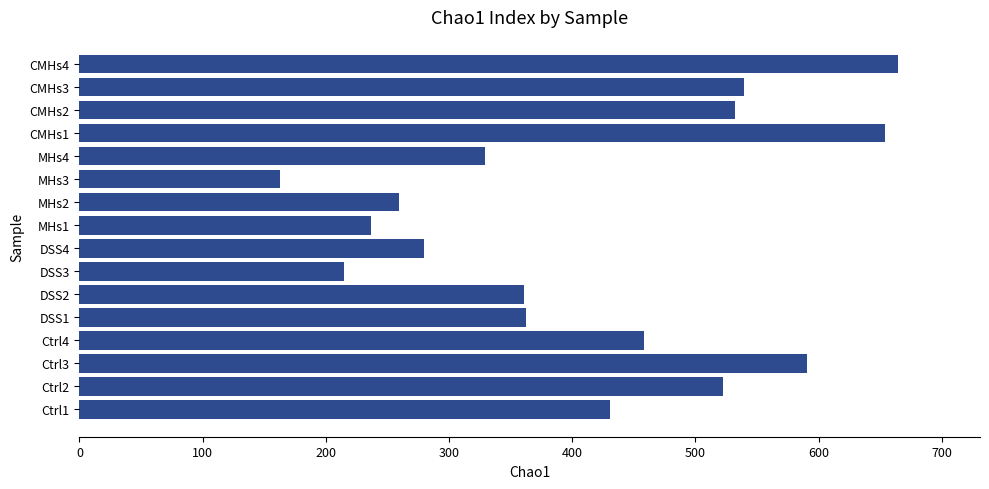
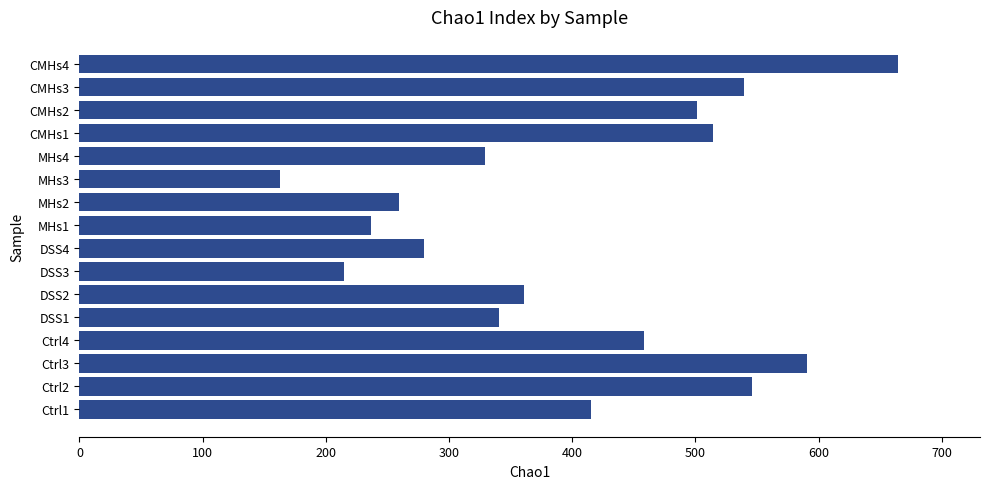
CMHs2: 532 -> 501
CMHs1: 654 -> 514
DSS1: 363 -> 341
Ctrl2: 522 -> 546
Ctrl1: 431 -> 416
